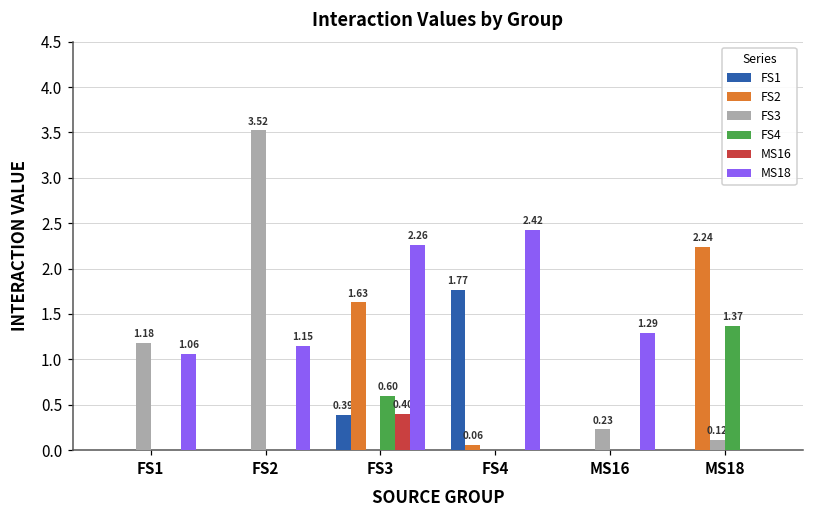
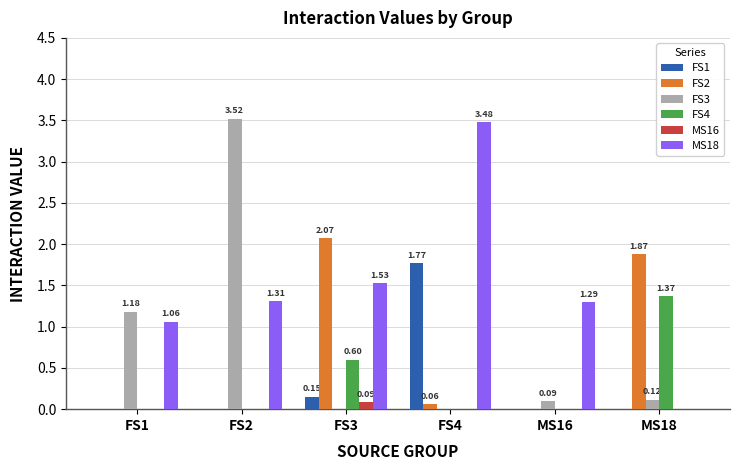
MS18, FS2: 1.15 -> 1.31
FS1, FS3: 0.39 -> 0.15
FS2, FS3: 1.63 -> 2.07
MS16, FS3: 0.40 -> 0.09
MS18, FS3: 2.26 -> 1.53
MS18, FS4: 2.42 -> 3.48
FS3, MS16: 0.23 -> 0.09
FS2, MS18: 2.24 -> 1.87
